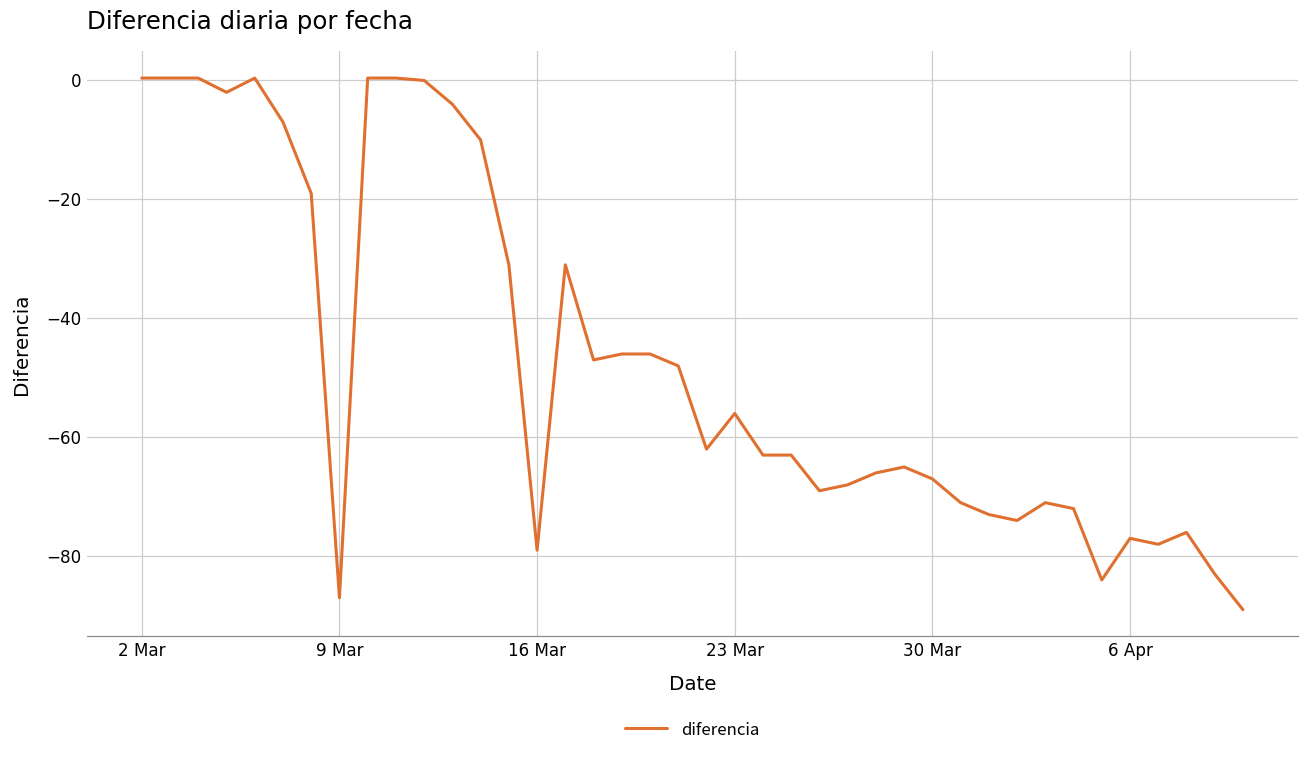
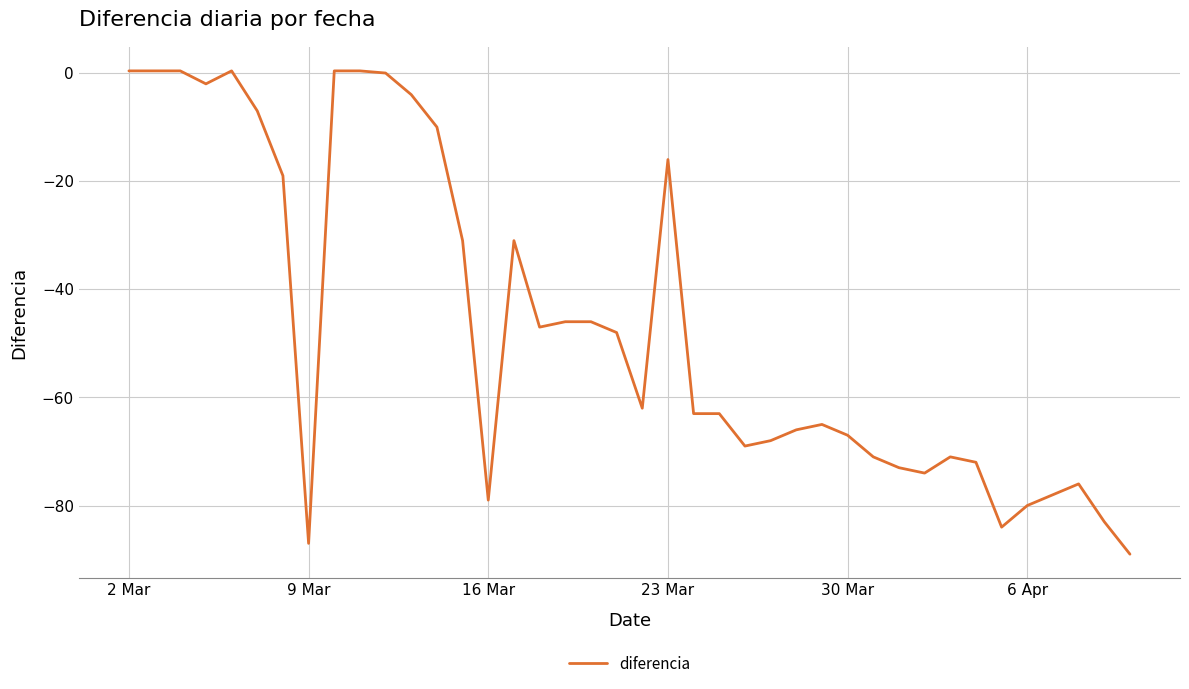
23 Mar: -56 -> -16
6 Apr: -77 -> -80
